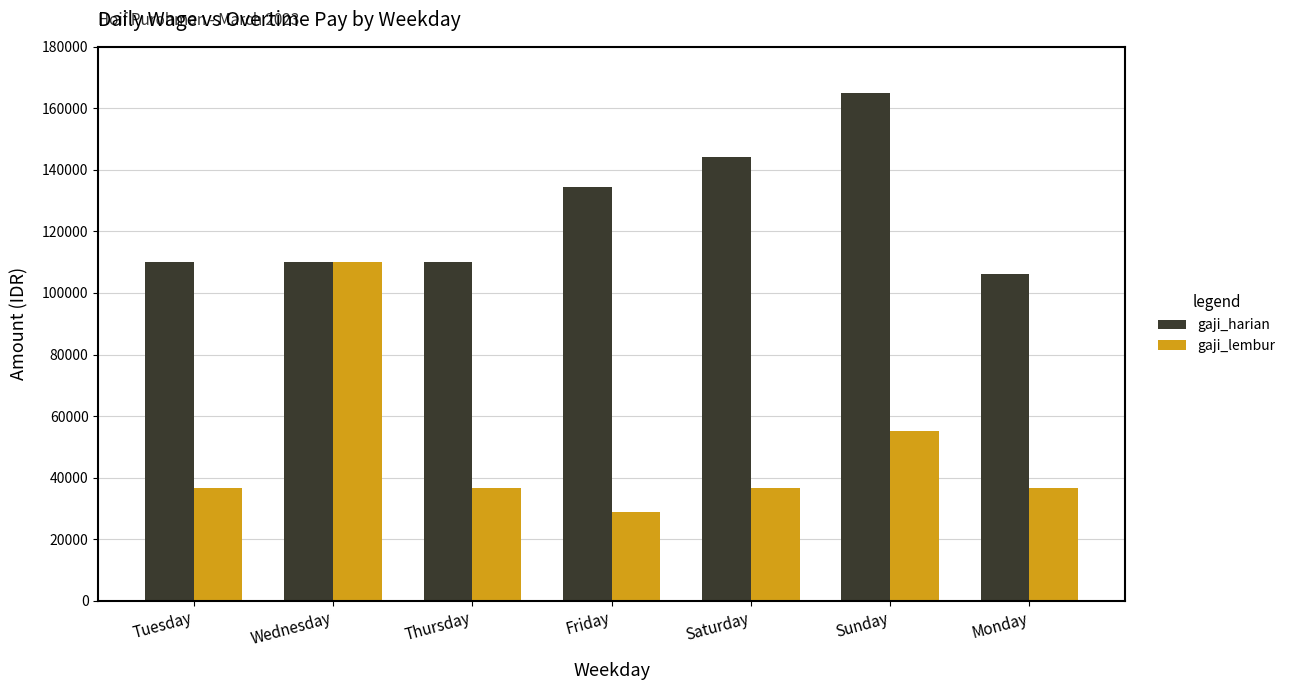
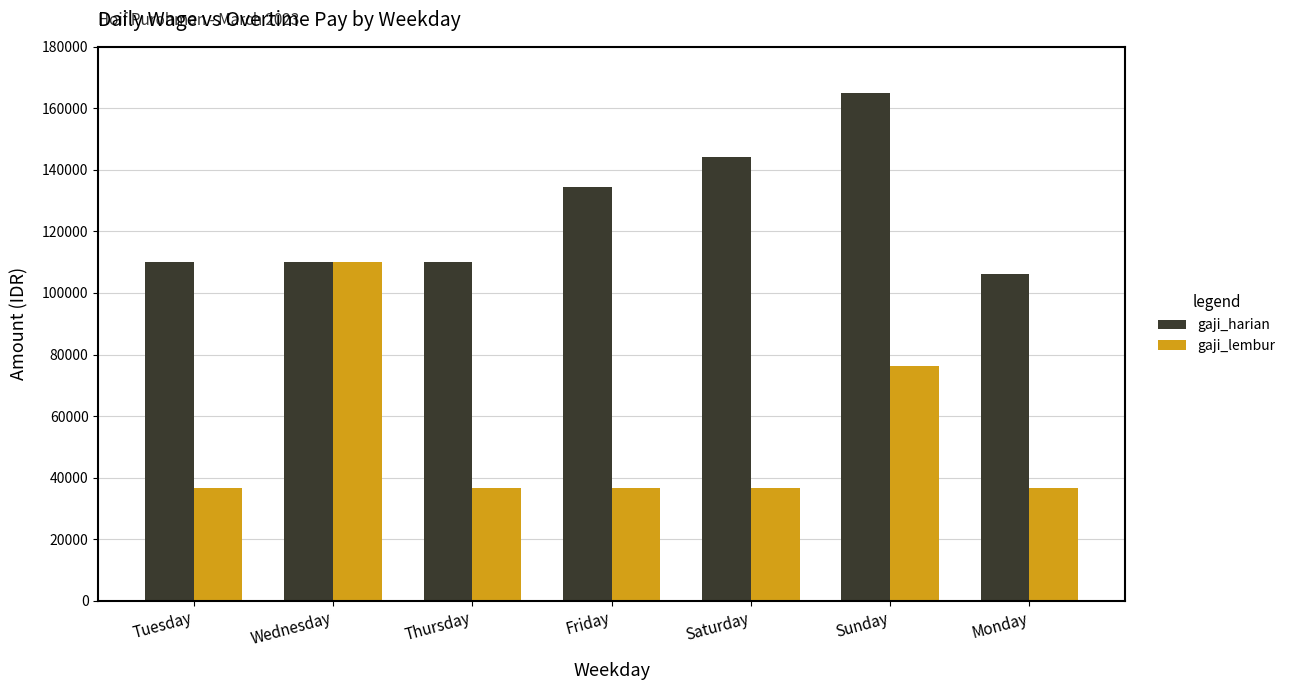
gaji_lembur, Friday: 29000 -> 37000
gaji_lembur, Sunday: 55000 -> 76000
